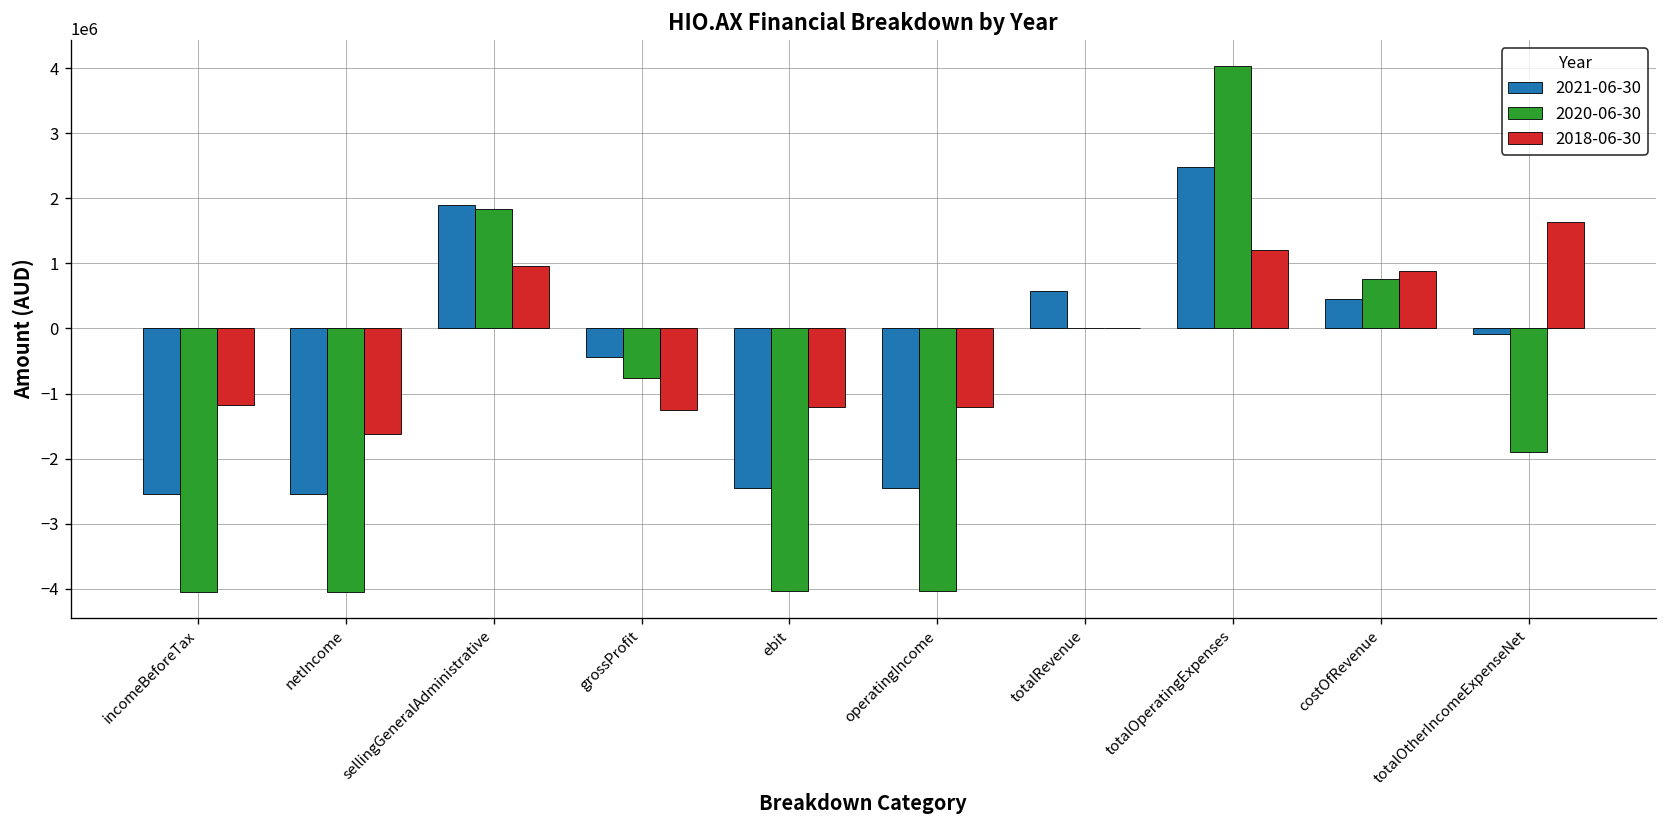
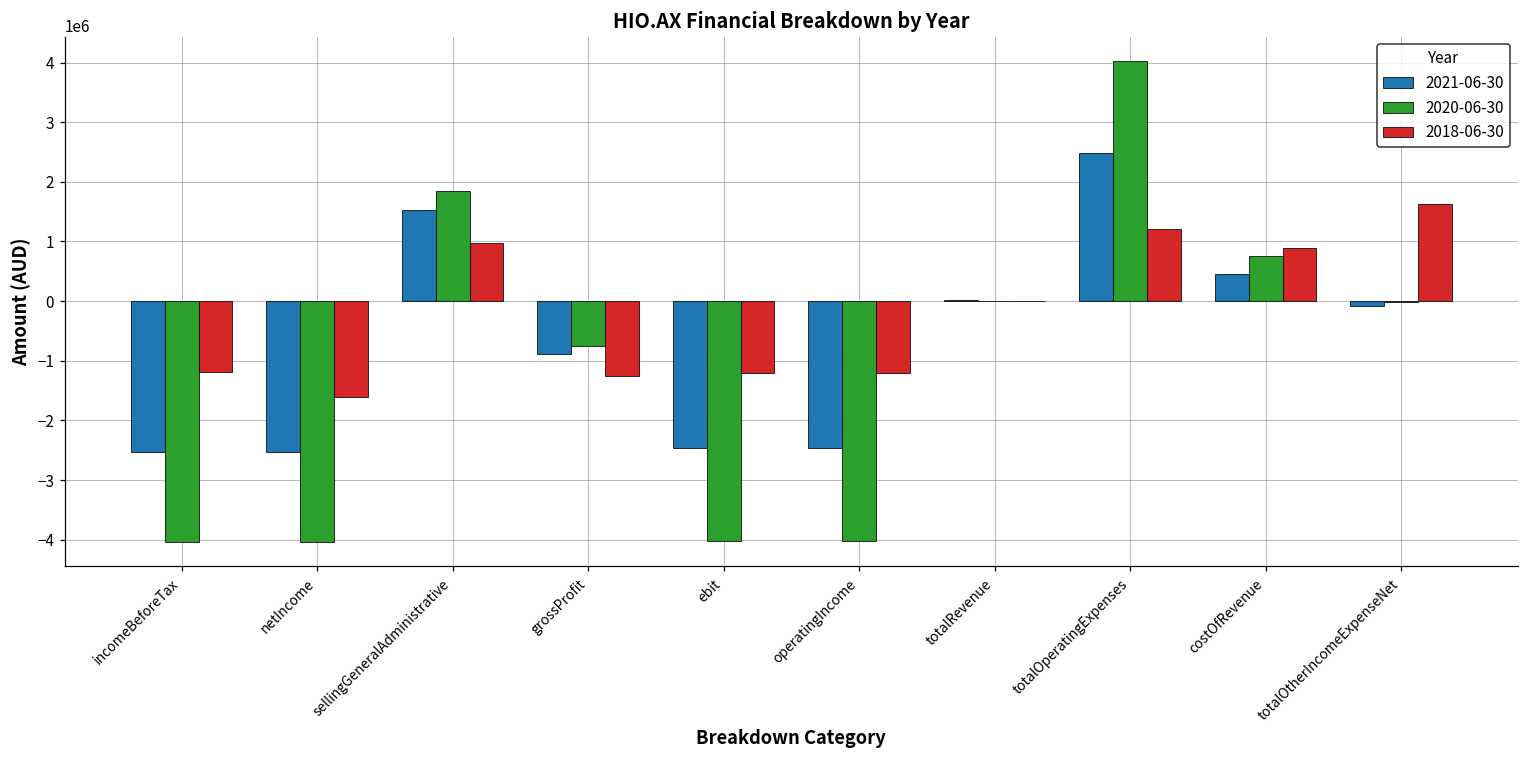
2021-06-30, sellingGeneralAdministrative: 1900000 -> 1500000
2021-06-30, grossProfit: -400000 -> -900000
2021-06-30, totalRevenue: 600000 -> 0
2020-06-30, totalOtherIncomeExpenseNet: -1900000 -> 0
